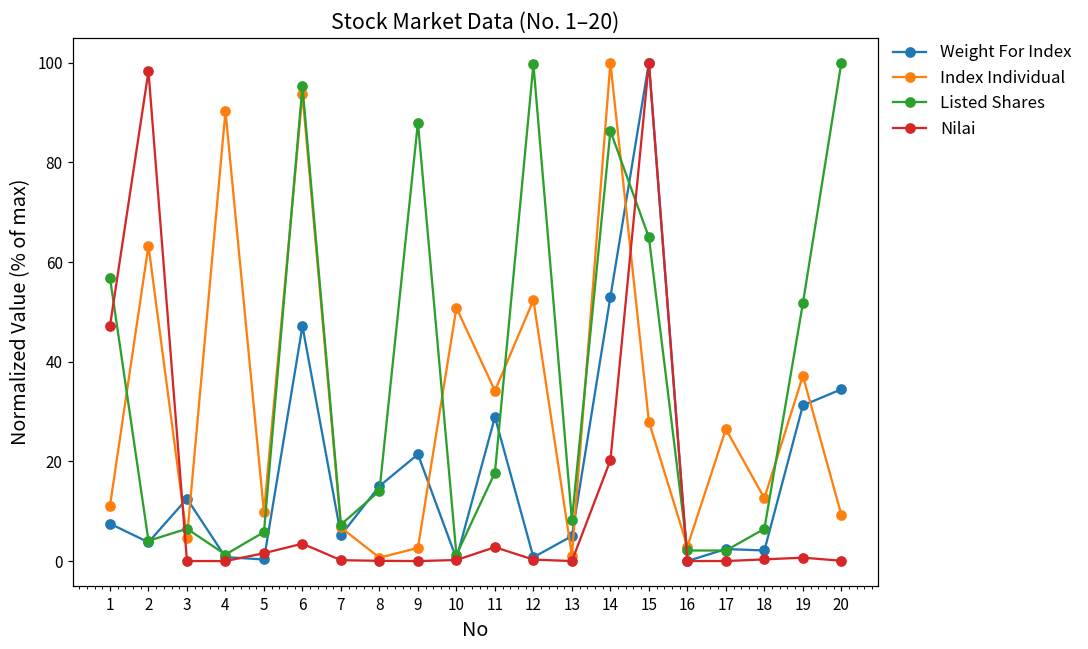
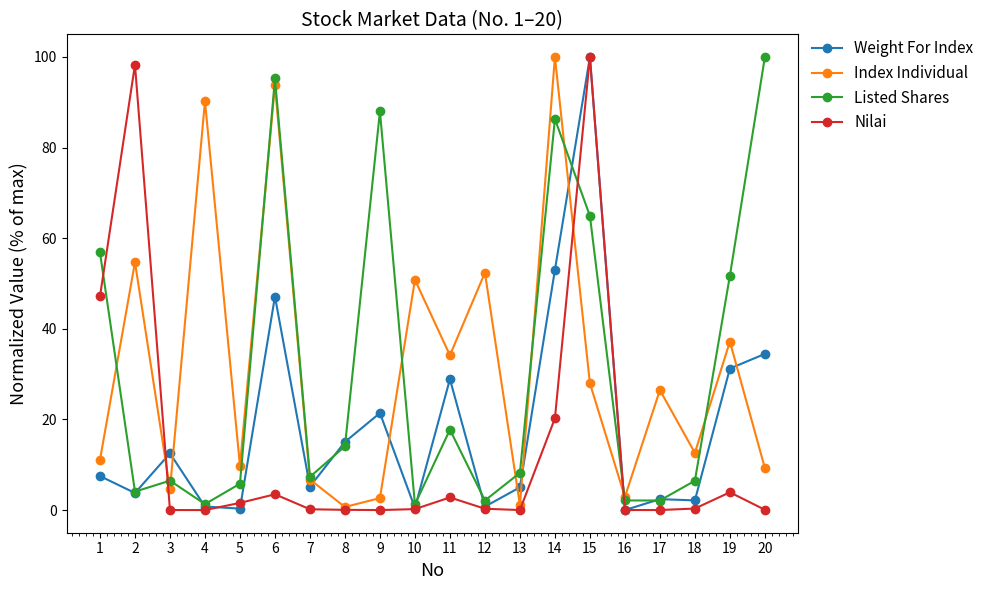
Index Individual, 2: 63 -> 55
Listed Shares, 12: 100 -> 2
Nilai, 19: 1 -> 4
